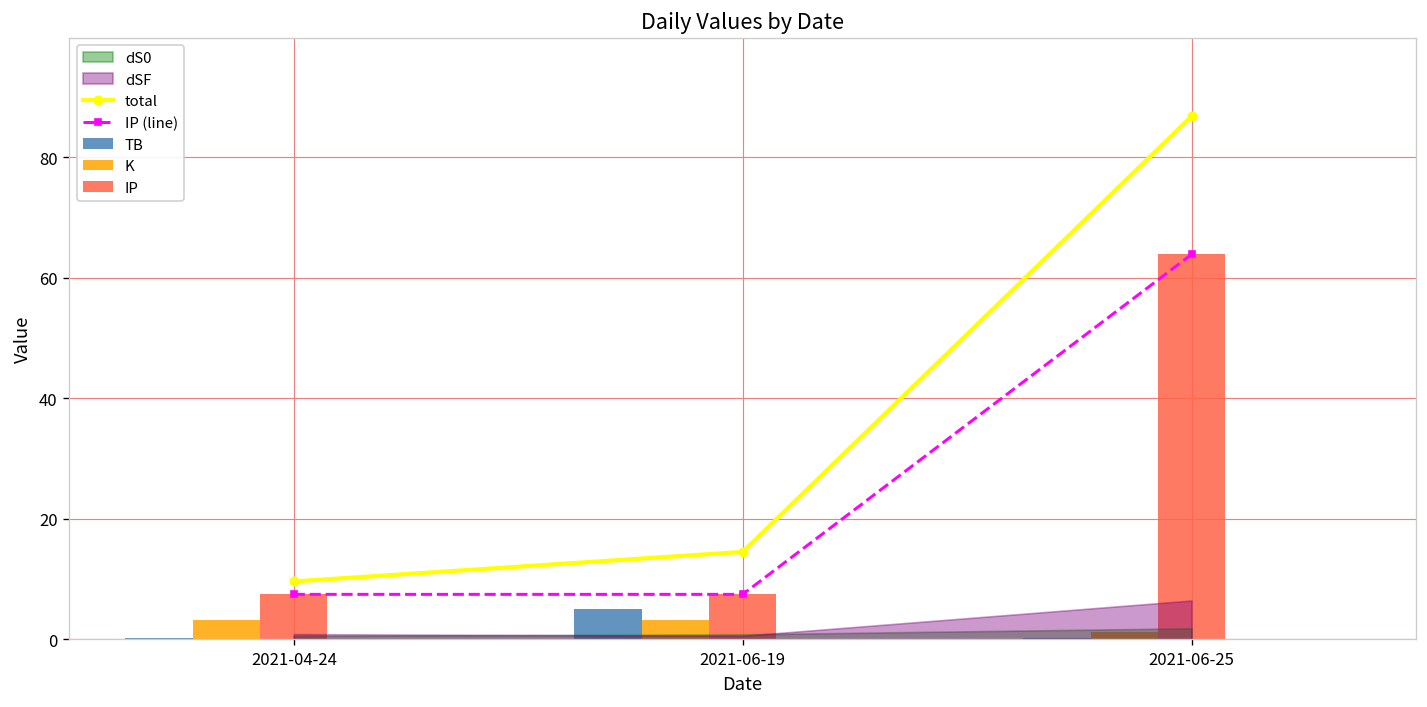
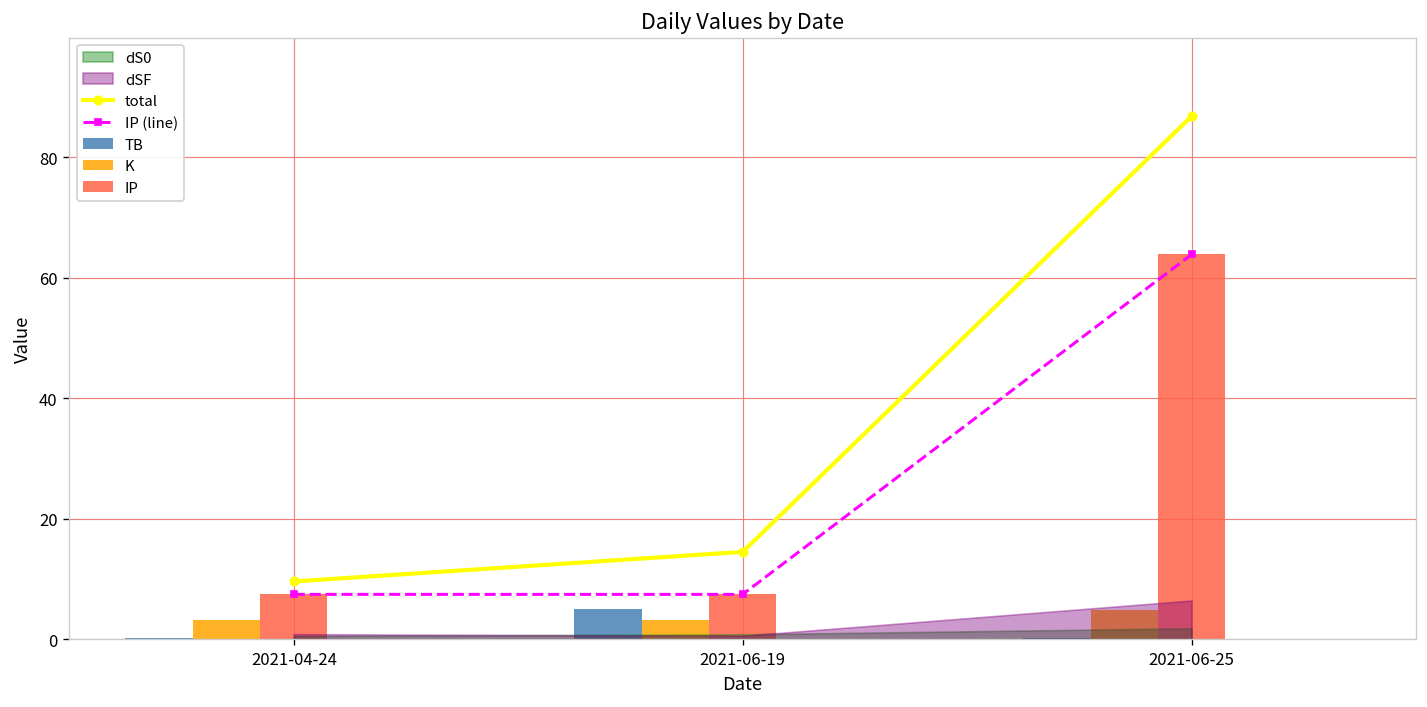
K, 2021-06-25: 1 -> 5
